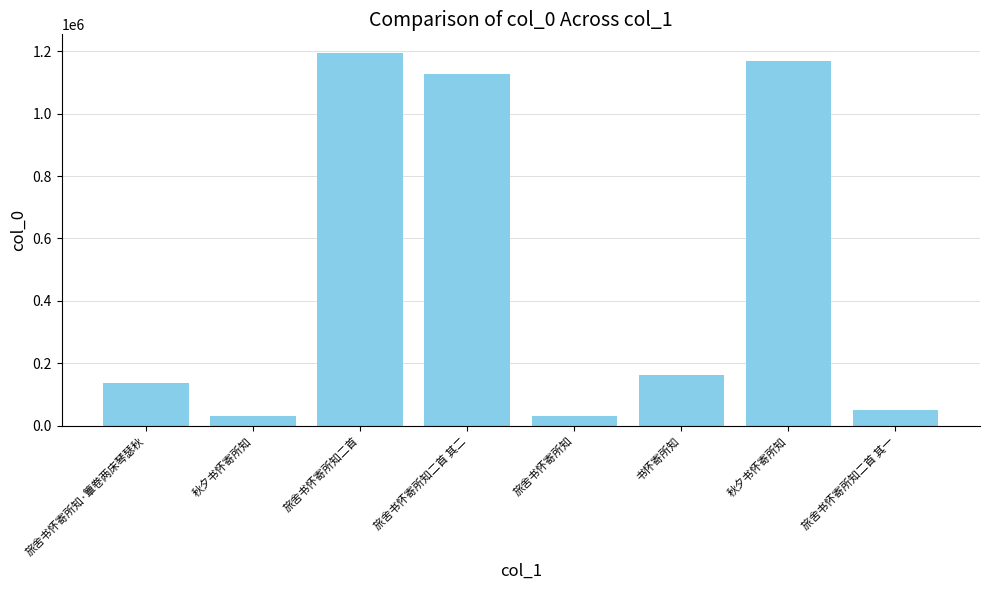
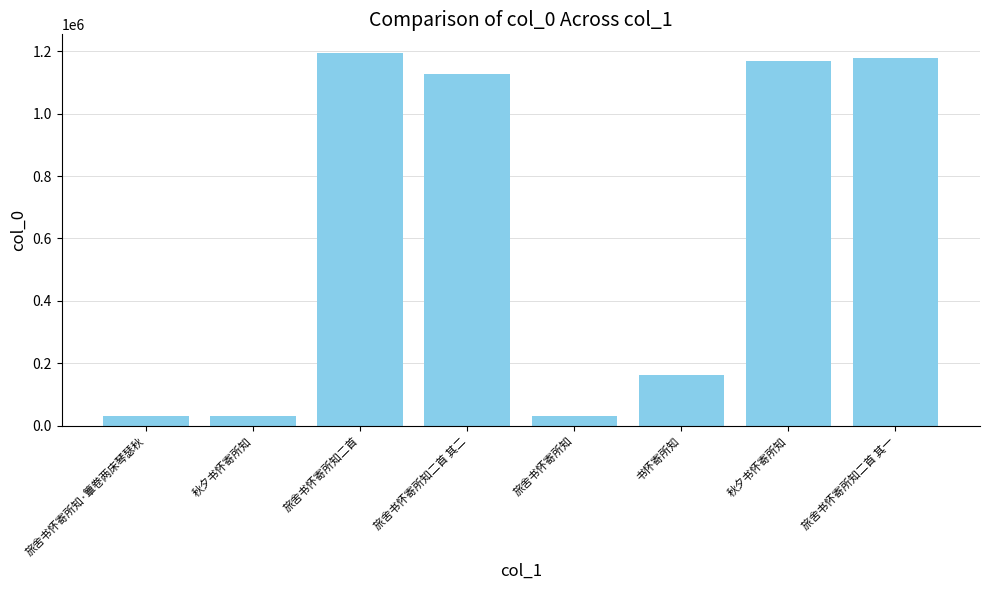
旅舍书怀寄所知·簟卷两床琴瑟秋: 140000 -> 30000
旅舍书怀寄所知二首 其一: 50000 -> 1180000
